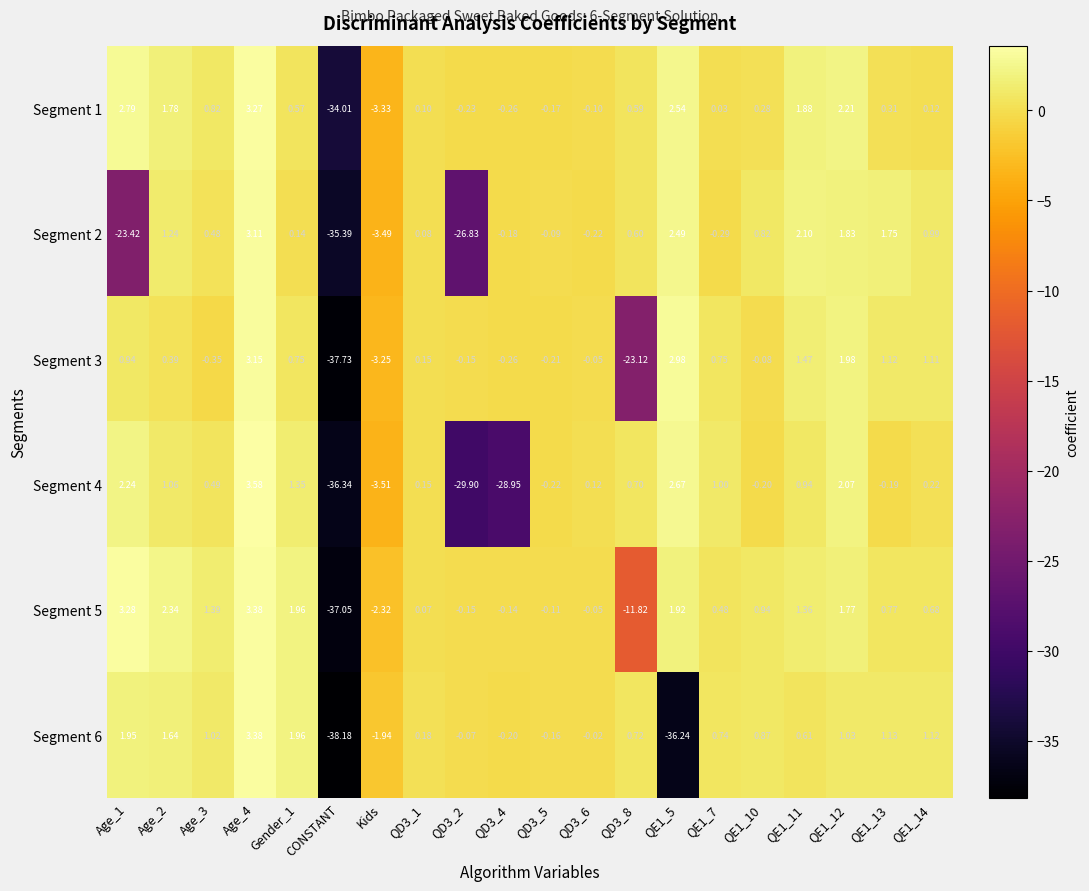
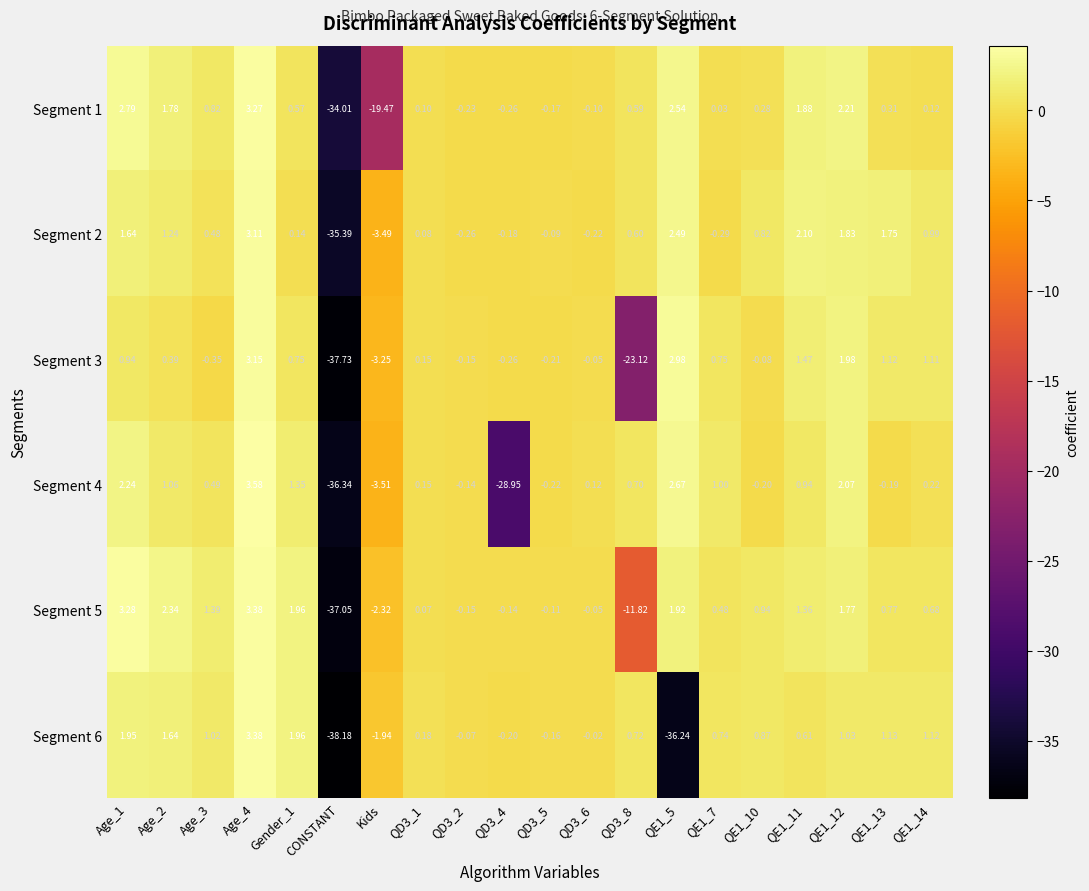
Segment 1, Kids: -3.33 -> -19.47
Segment 2, Age_1: -23.42 -> 1.64
Segment 2, QD3_2: -26.83 -> -0.26
Segment 4, QD3_2: -29.90 -> -0.14
